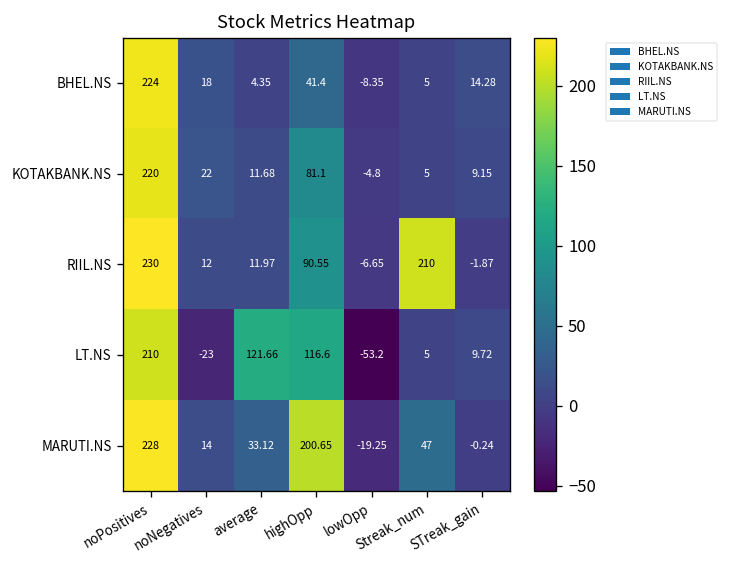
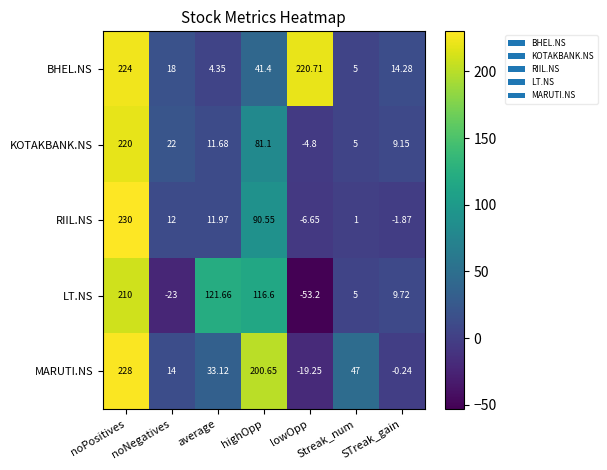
BHEL.NS, lowOpp: -8.35 -> 220.71
RIIL.NS, Streak_num: 210 -> 1
